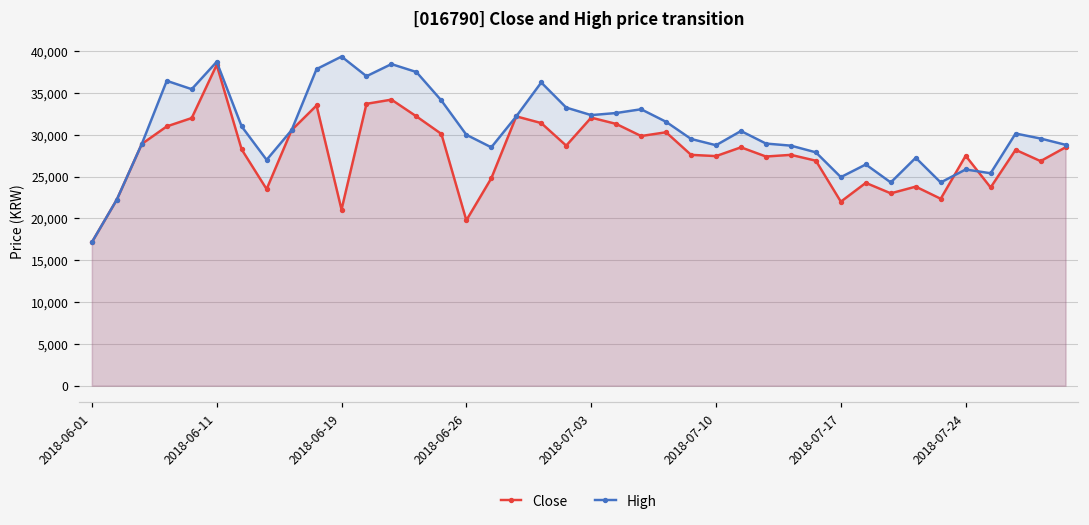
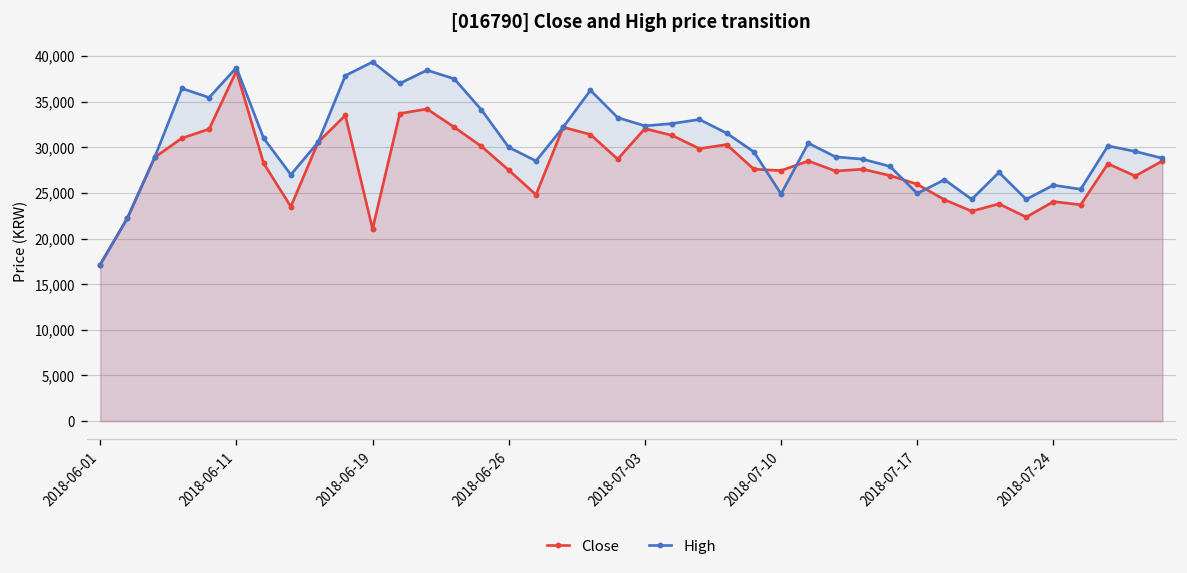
Close, 2018-06-26: 20,000 -> 28,000
High, 2018-07-10: 29,000 -> 25,000
Close, 2018-07-17: 22,000 -> 26,000
Close, 2018-07-24: 27,000 -> 24,000
